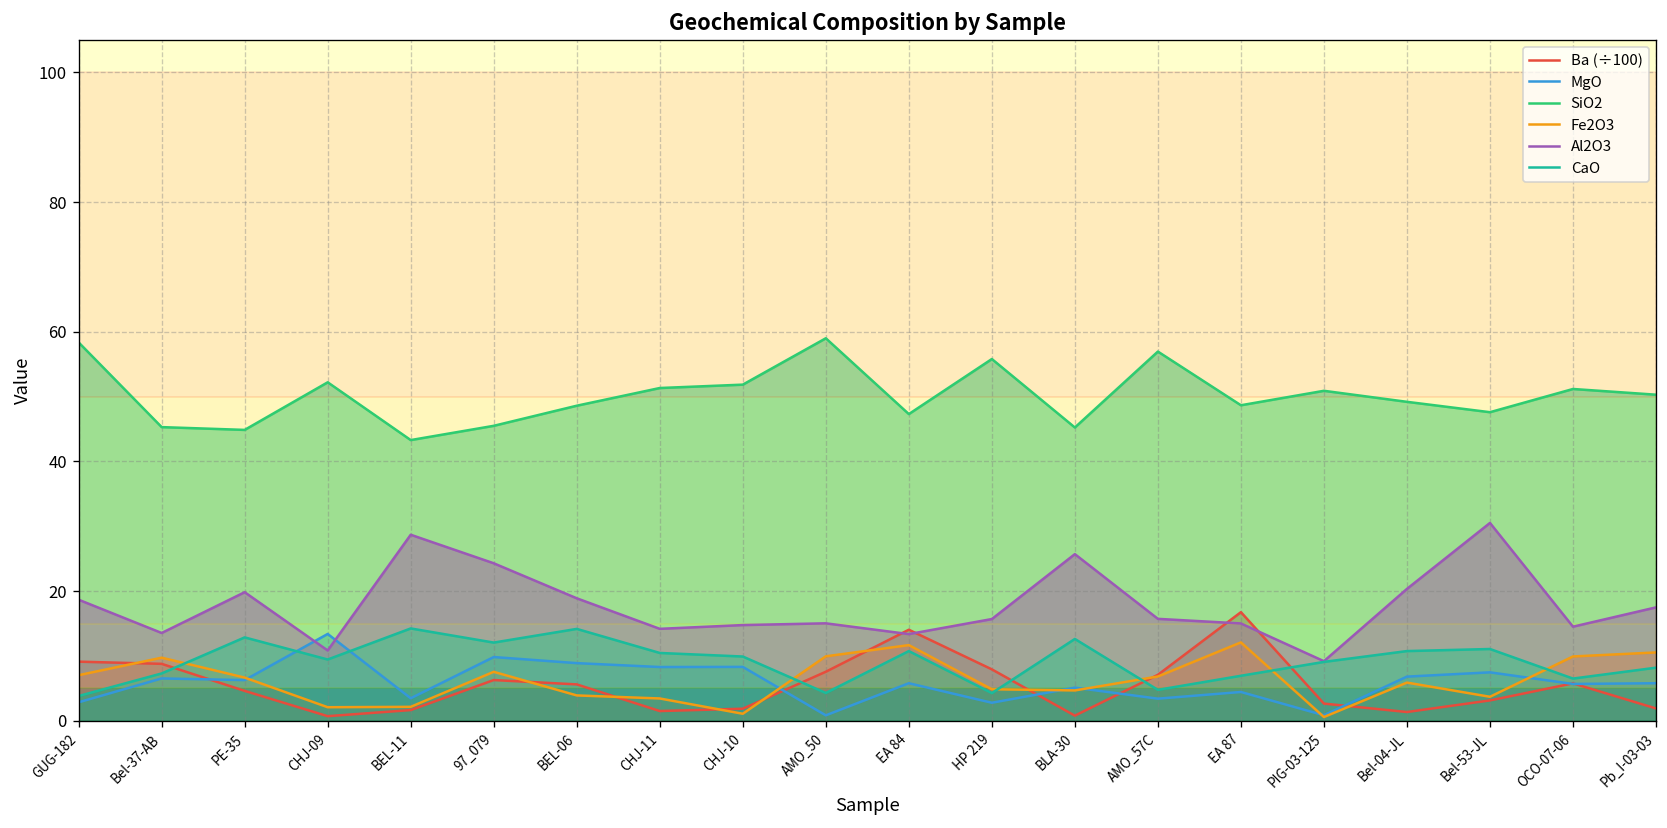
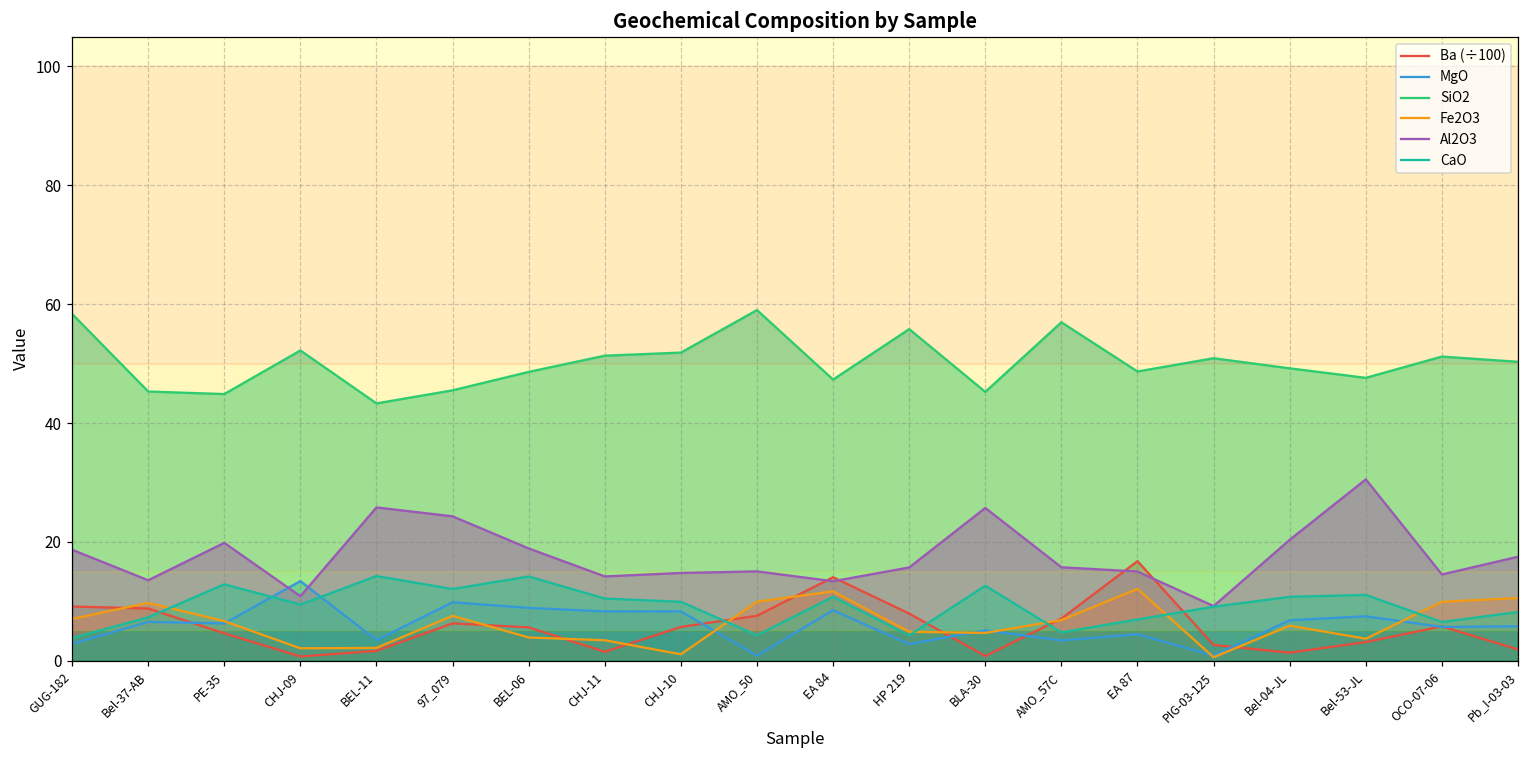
Al2O3, BEL-11: 29 -> 26
Ba (÷100), CHJ-10: 2 -> 6
MgO, EA 84: 6 -> 9
